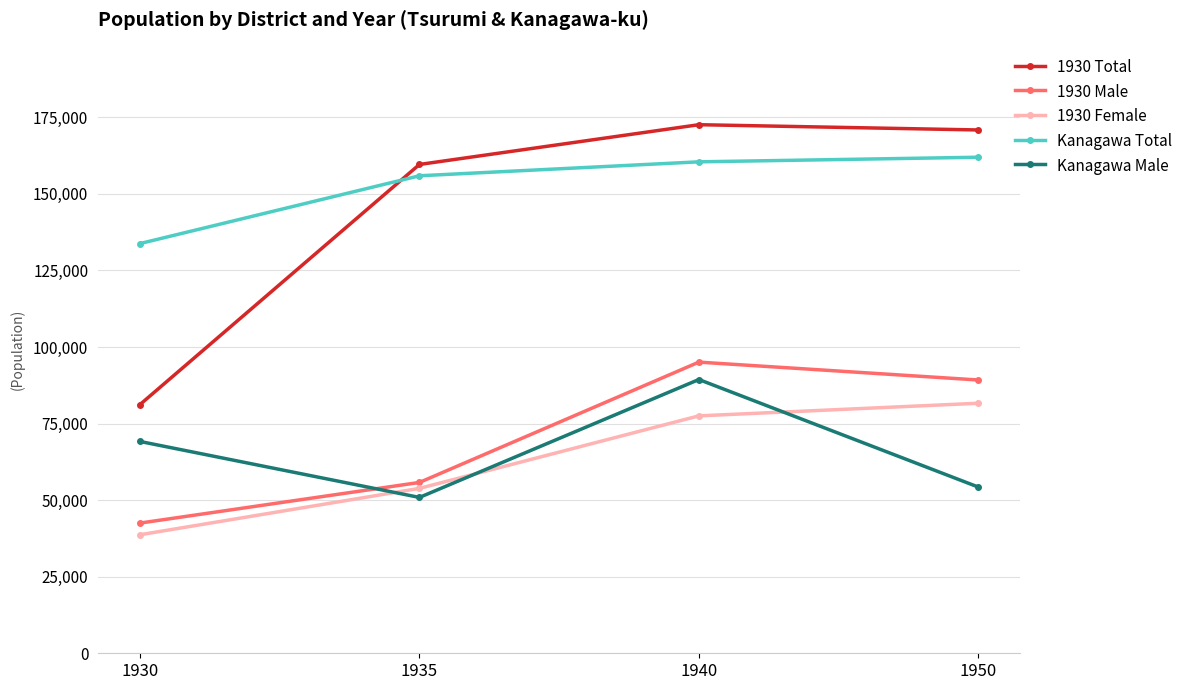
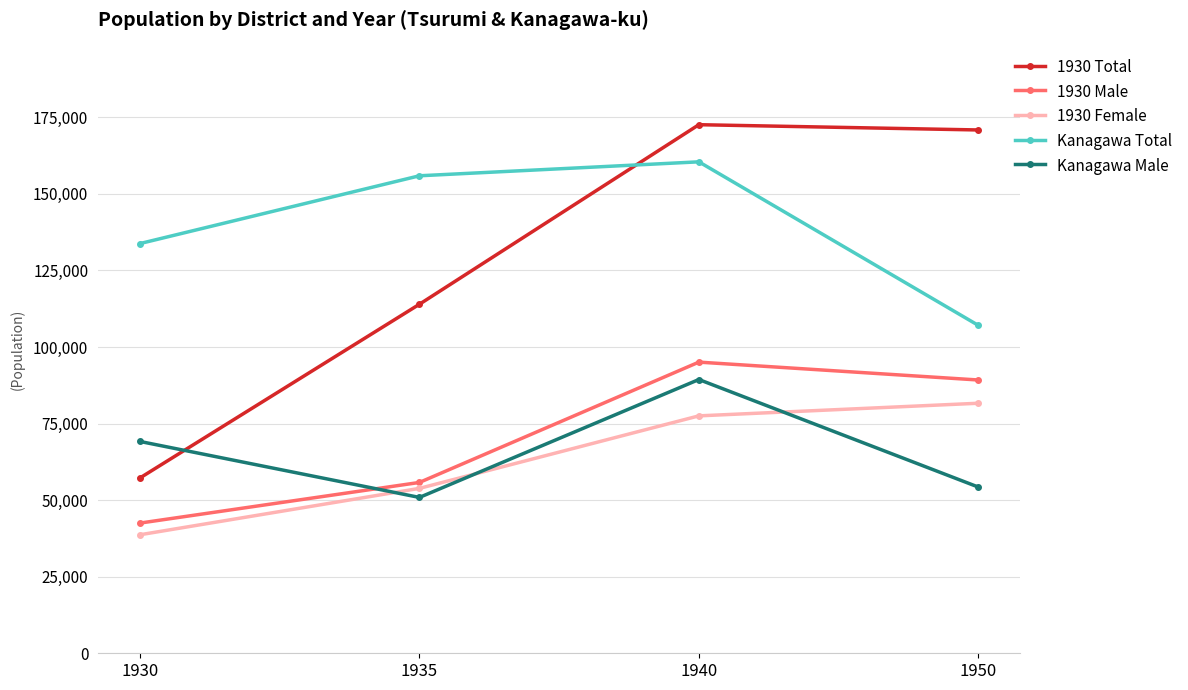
1930 Total, 1930: 81,000 -> 57,000
1930 Total, 1935: 160,000 -> 114,000
Kanagawa Total, 1950: 162,000 -> 107,000
